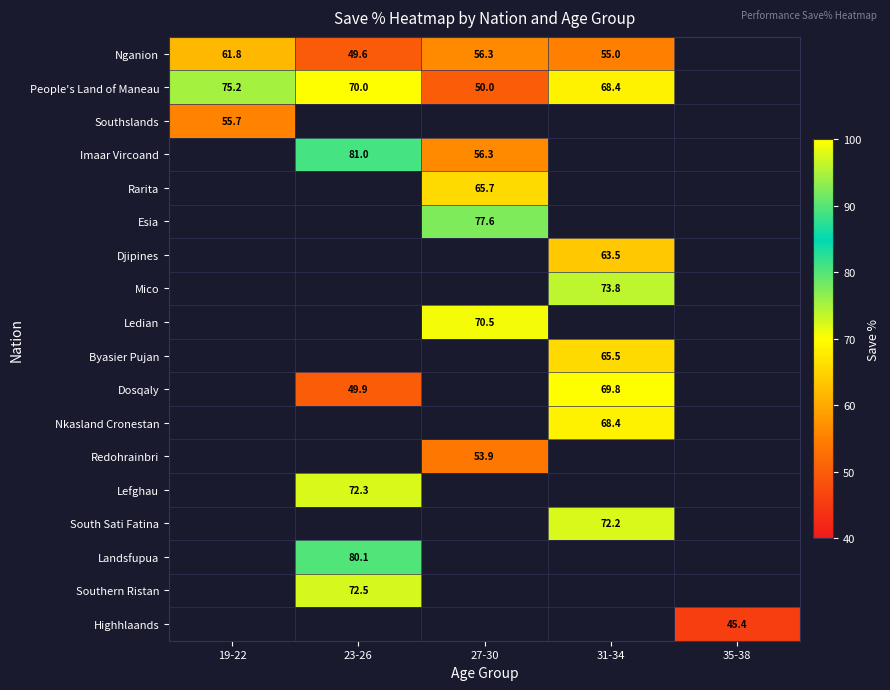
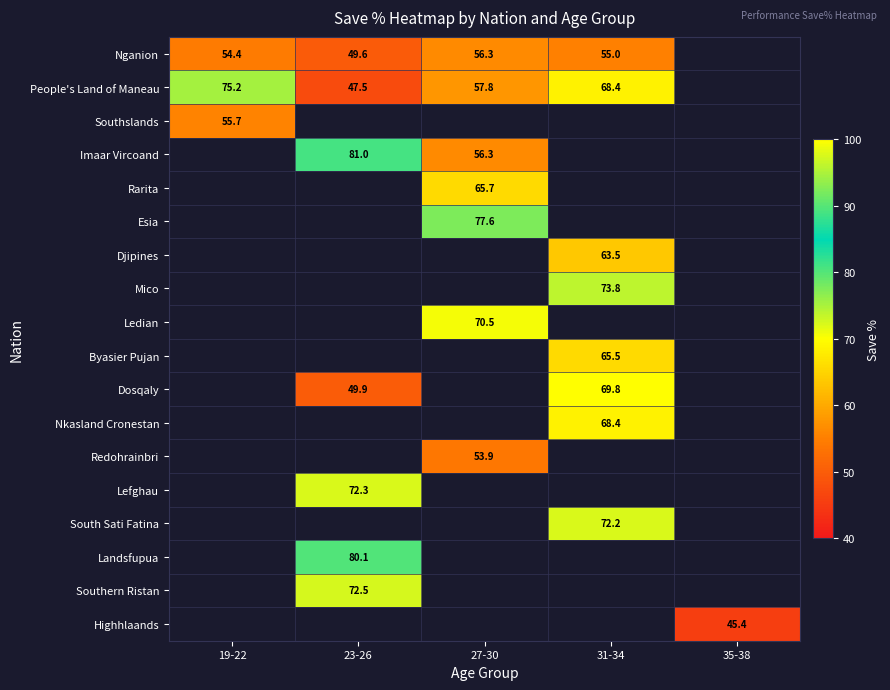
Nganion, 19-22: 61.8 -> 54.4
People's Land of Maneau, 23-26: 70.0 -> 47.5
People's Land of Maneau, 27-30: 50.0 -> 57.8
